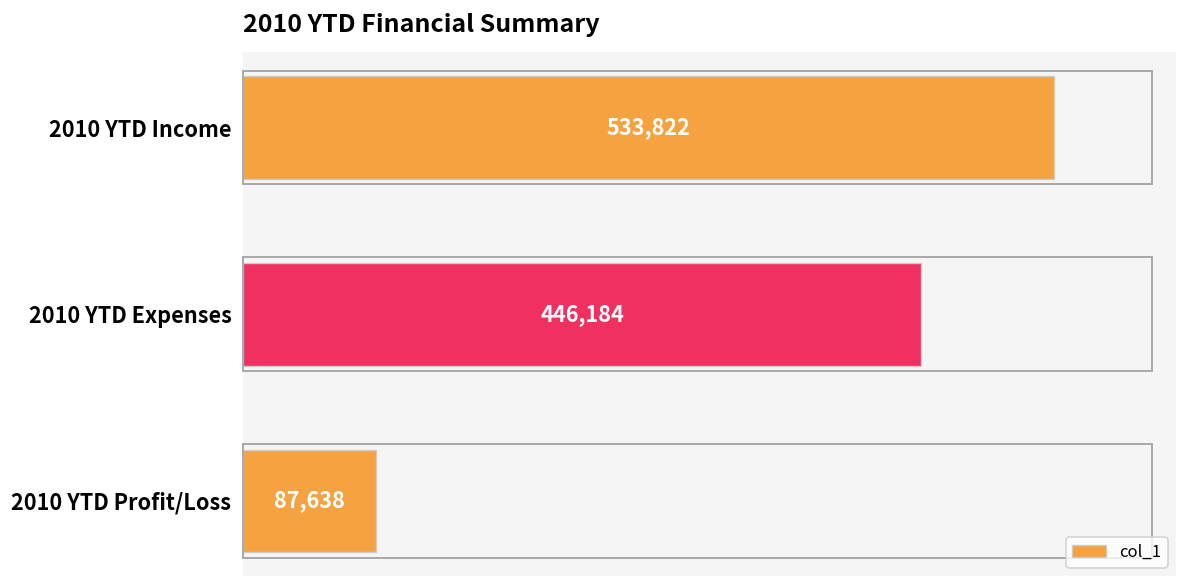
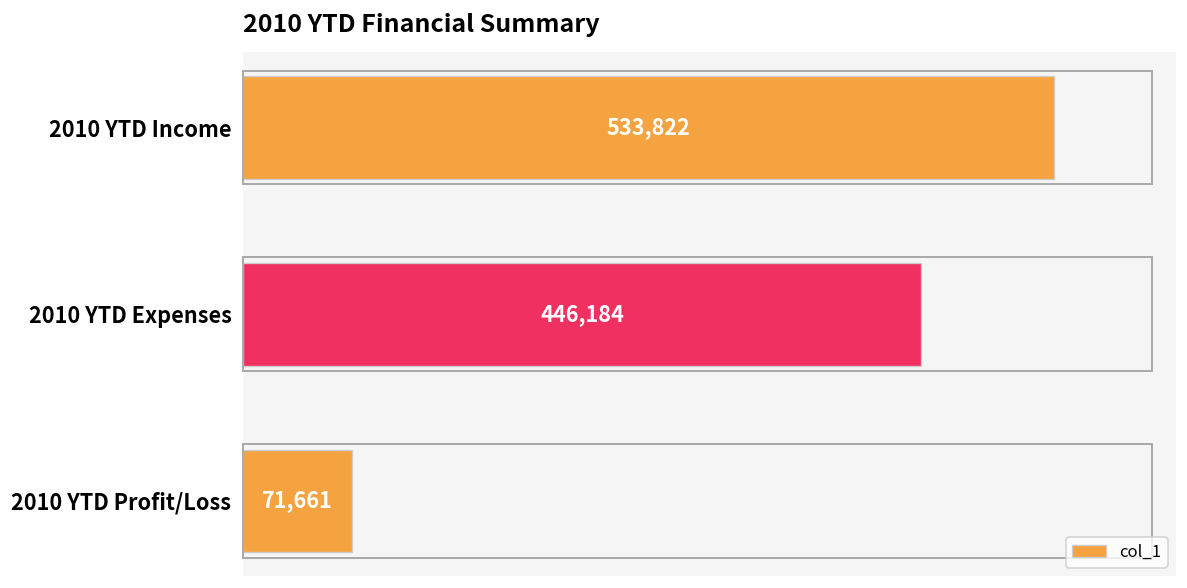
2010 YTD Profit/Loss: 87,638 -> 71,661
